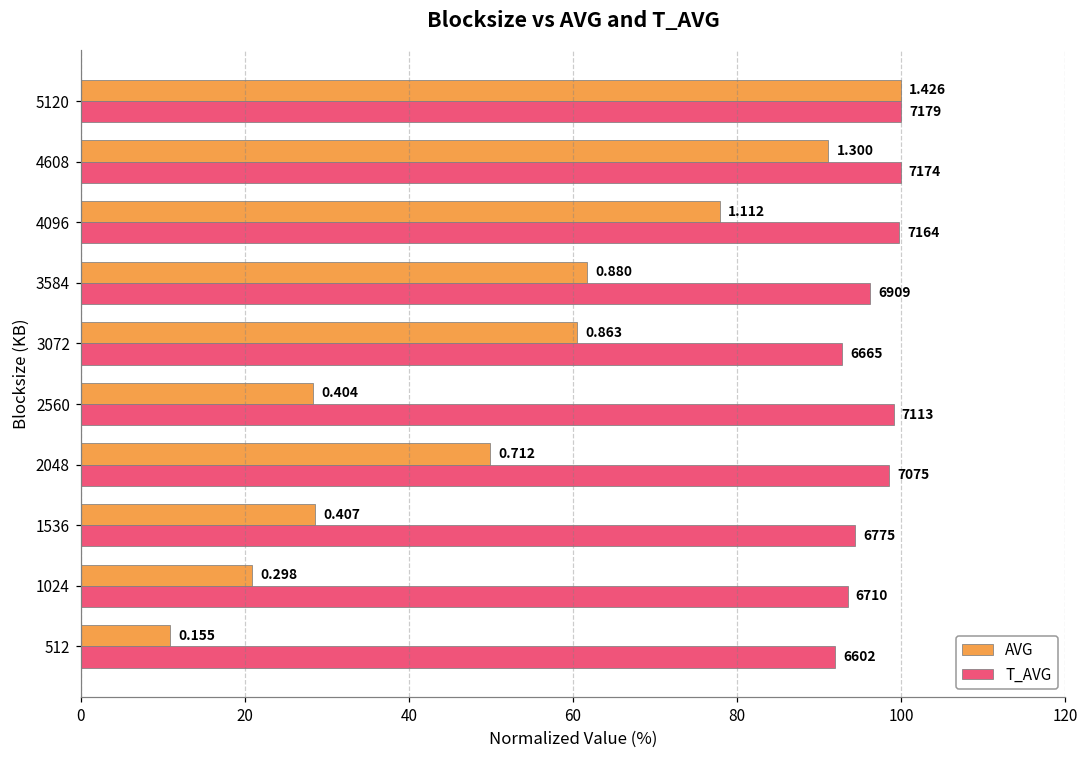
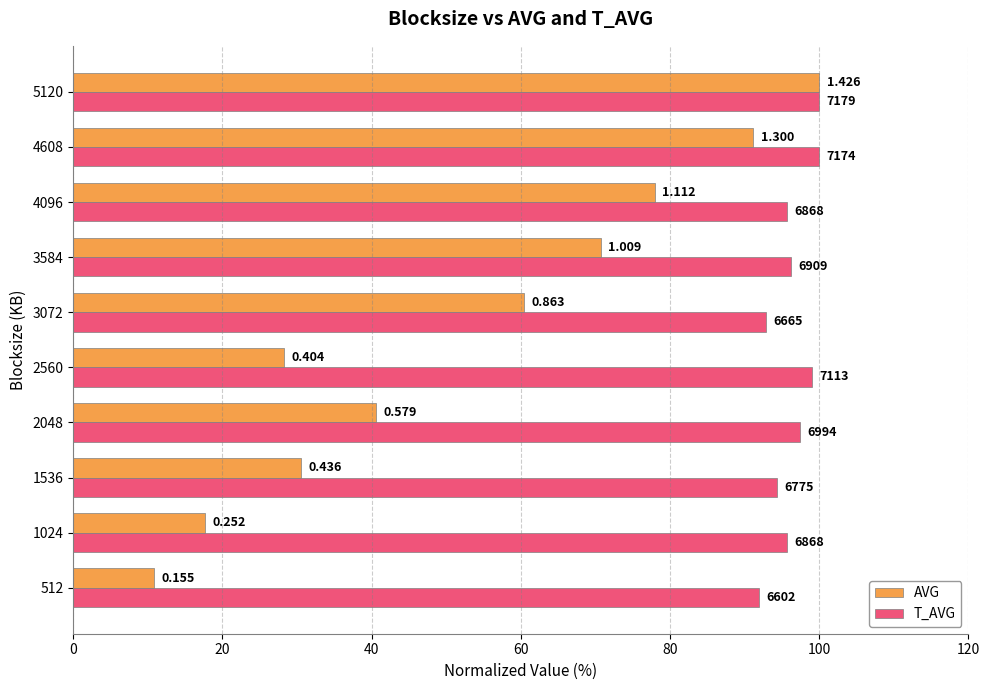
T_AVG, 4096: 7164 -> 6868
AVG, 3584: 0.880 -> 1.009
AVG, 2048: 0.712 -> 0.579
T_AVG, 2048: 7075 -> 6994
AVG, 1536: 0.407 -> 0.436
AVG, 1024: 0.298 -> 0.252
T_AVG, 1024: 6710 -> 6868
